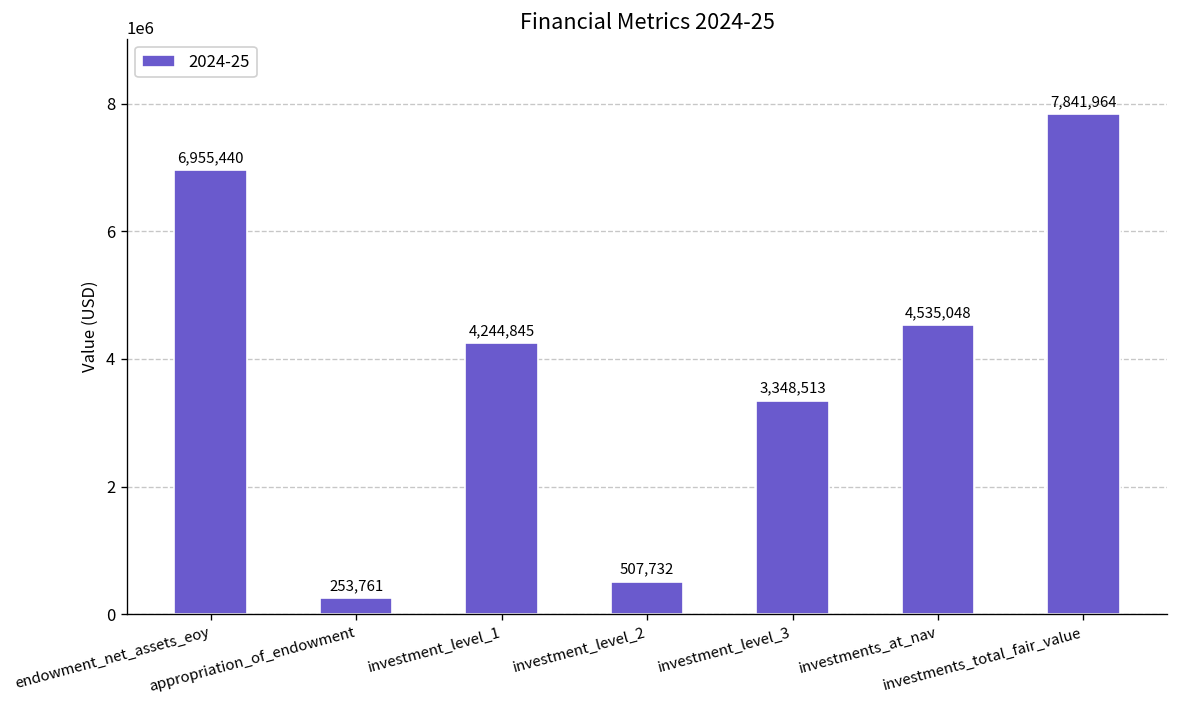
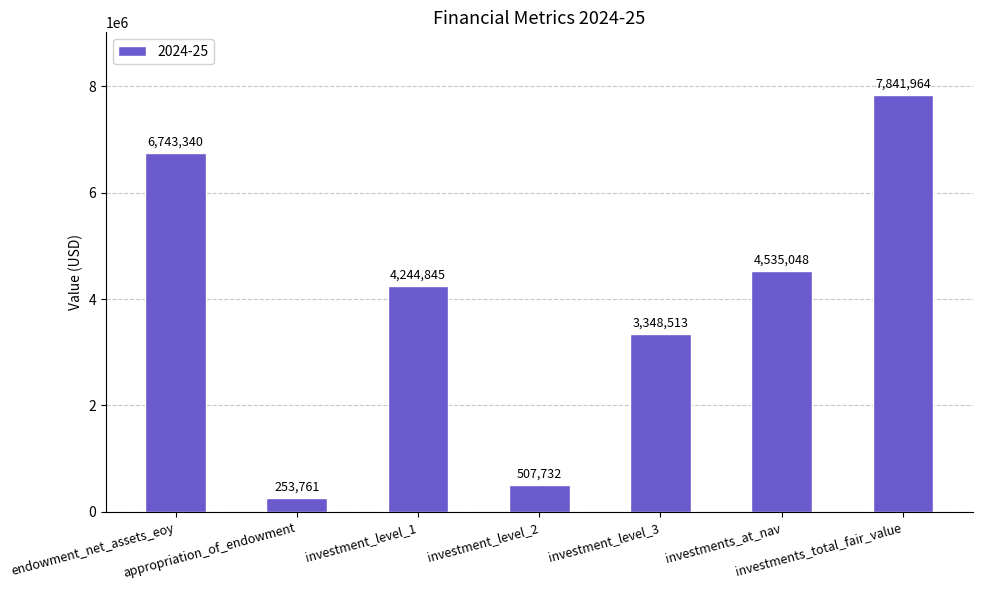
endowment_net_assets_eoy: 6,955,440 -> 6,743,340
